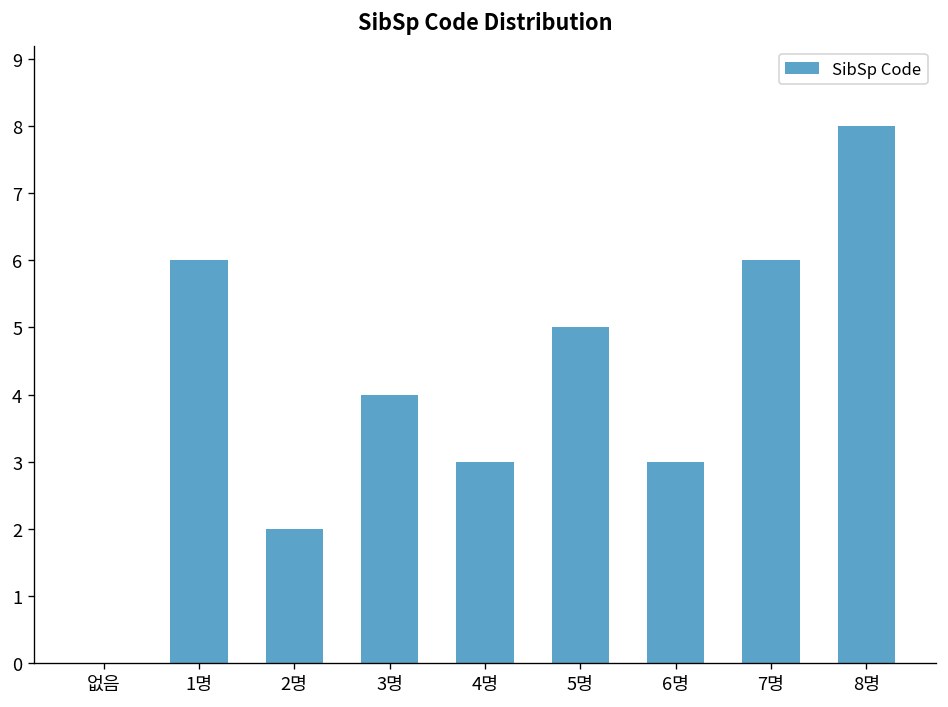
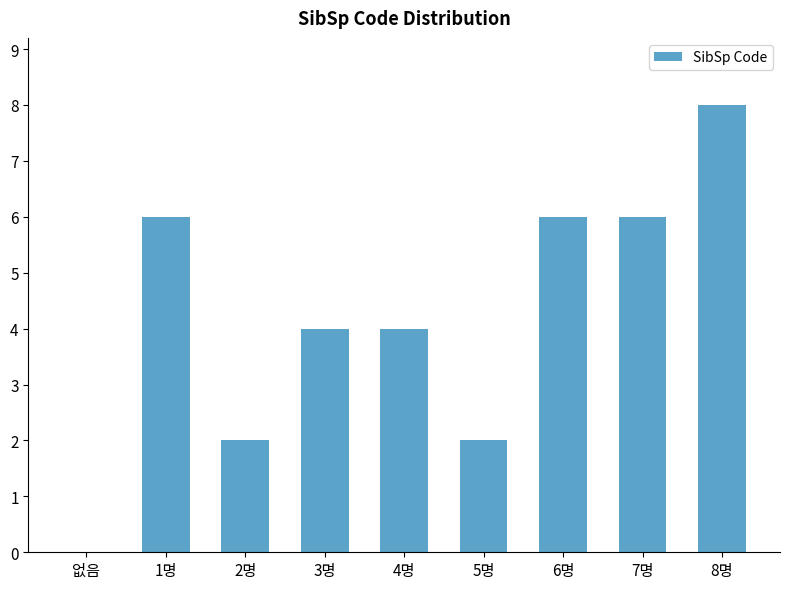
4명: 3 -> 4
5명: 5 -> 2
6명: 3 -> 6
